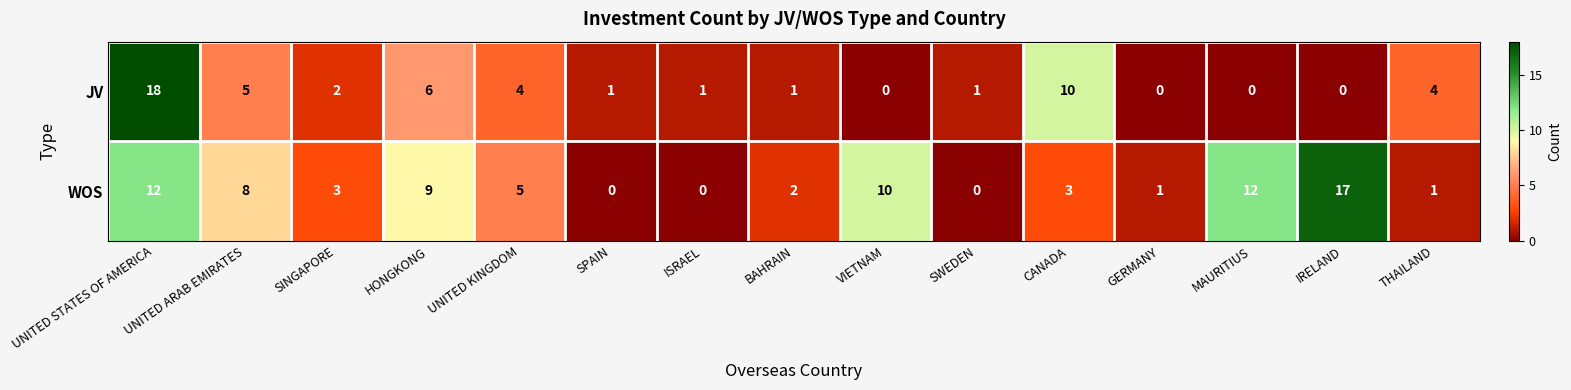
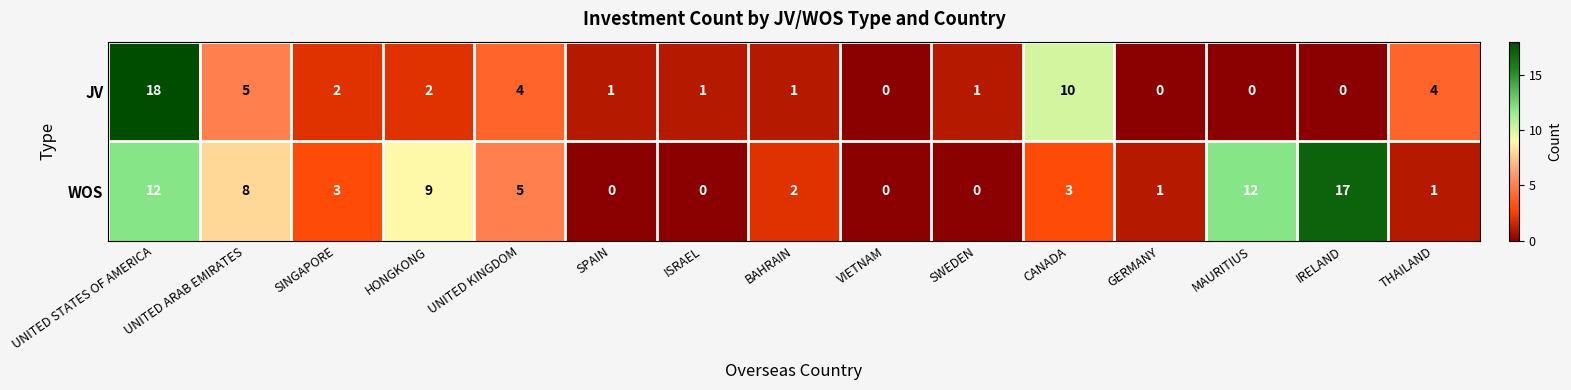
JV, HONGKONG: 6 -> 2
WOS, VIETNAM: 10 -> 0
